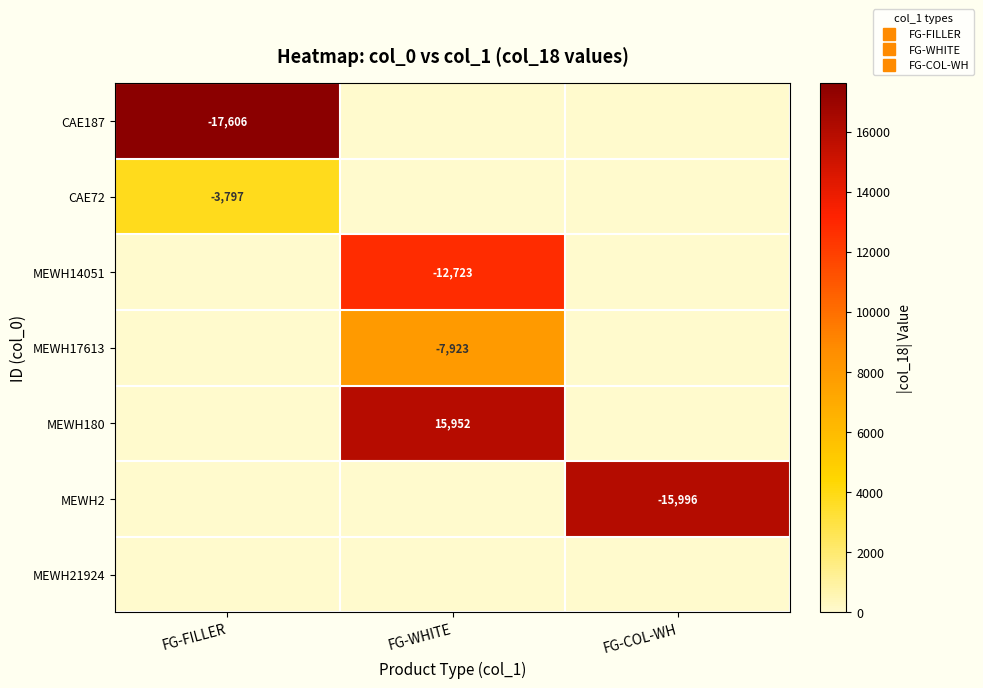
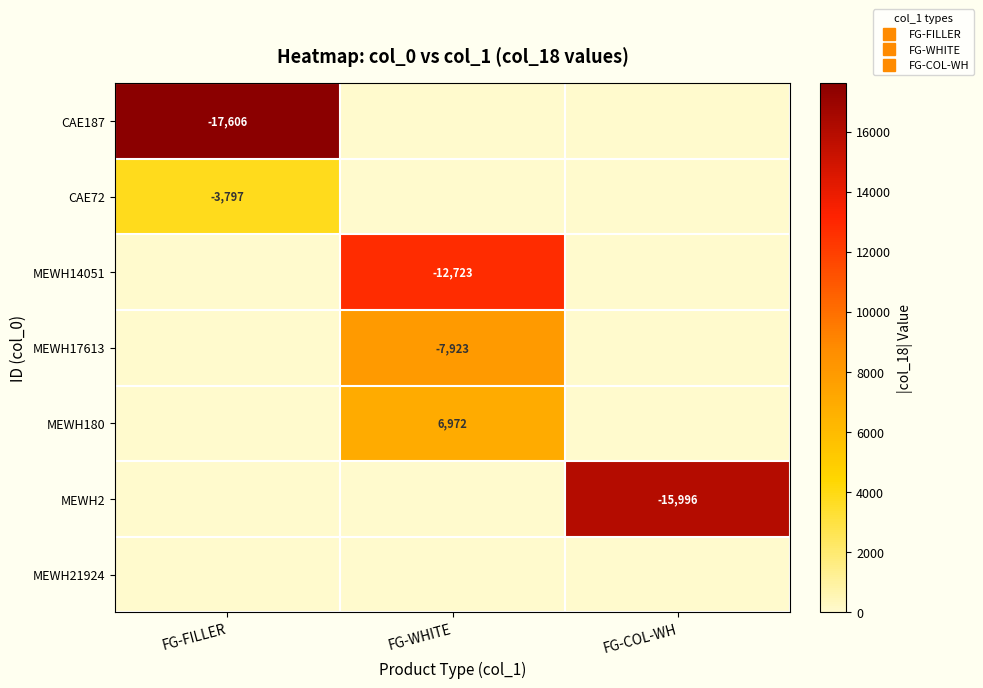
MEWH180, FG-WHITE: 15,952 -> 6,972
